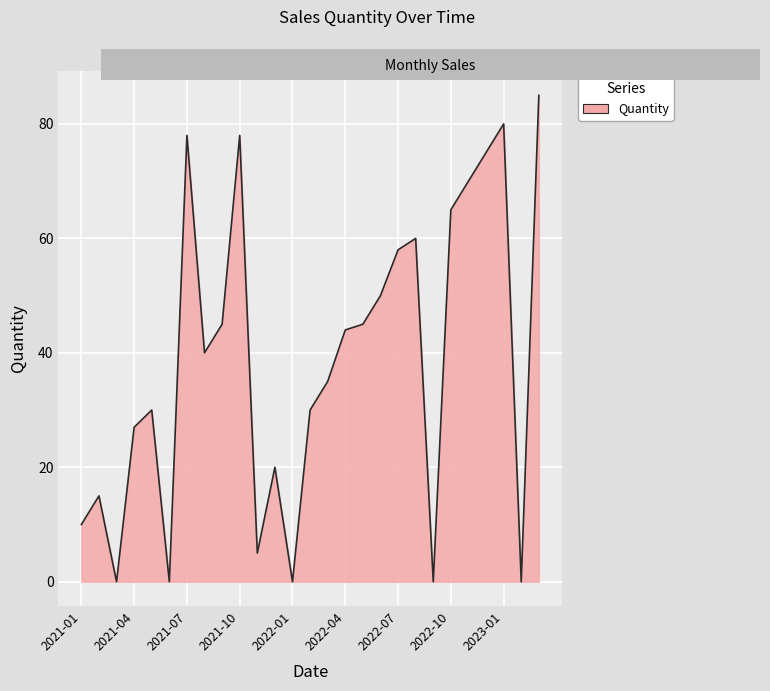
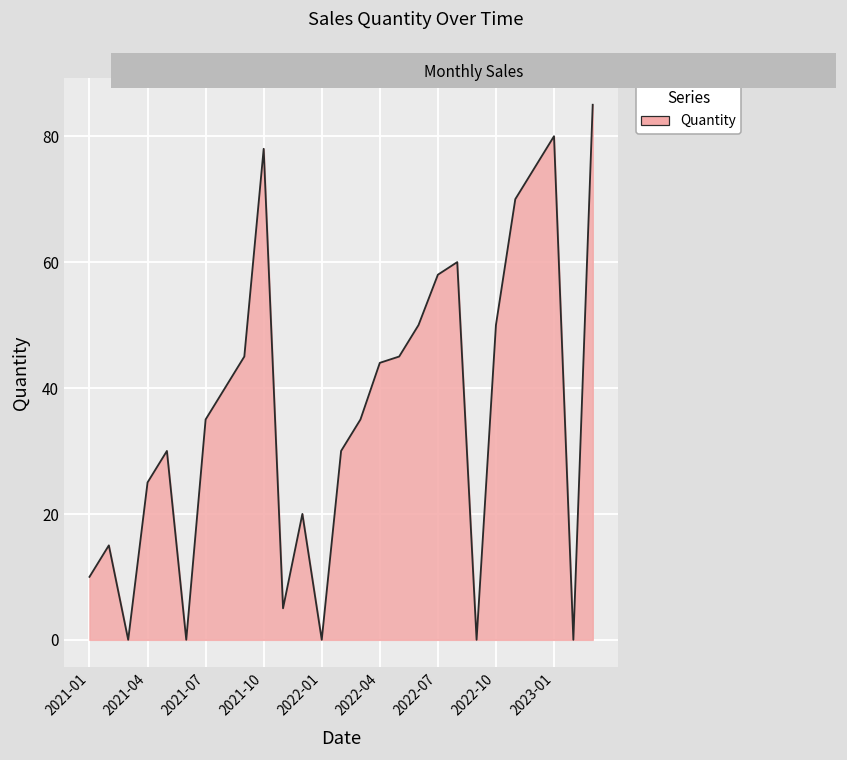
2021-04: 27 -> 25
2021-07: 78 -> 35
2022-10: 65 -> 50
